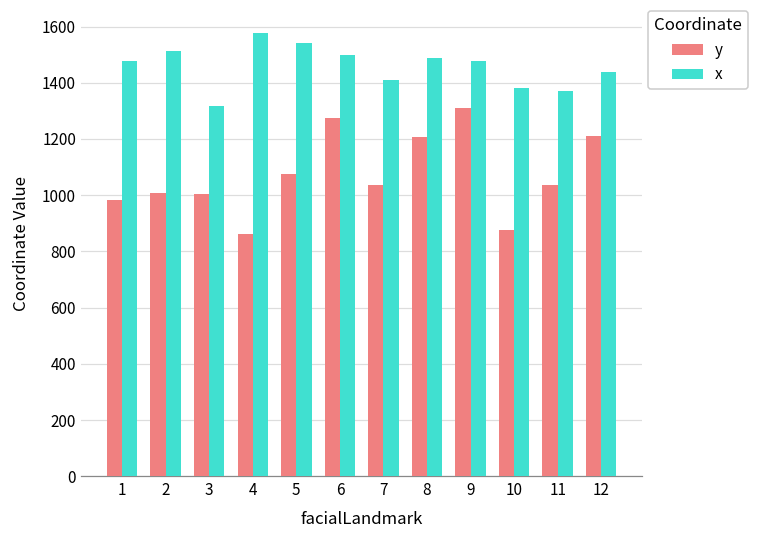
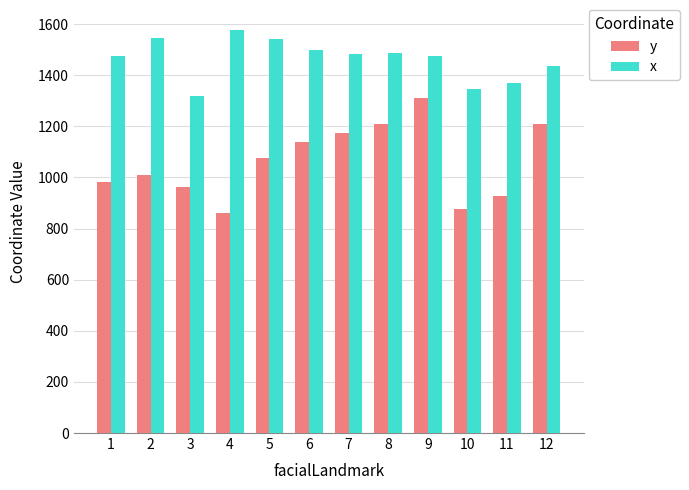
x, 2: 1510 -> 1550
y, 3: 1000 -> 960
y, 6: 1270 -> 1140
y, 7: 1040 -> 1170
x, 7: 1410 -> 1480
x, 10: 1380 -> 1340
y, 11: 1040 -> 930
